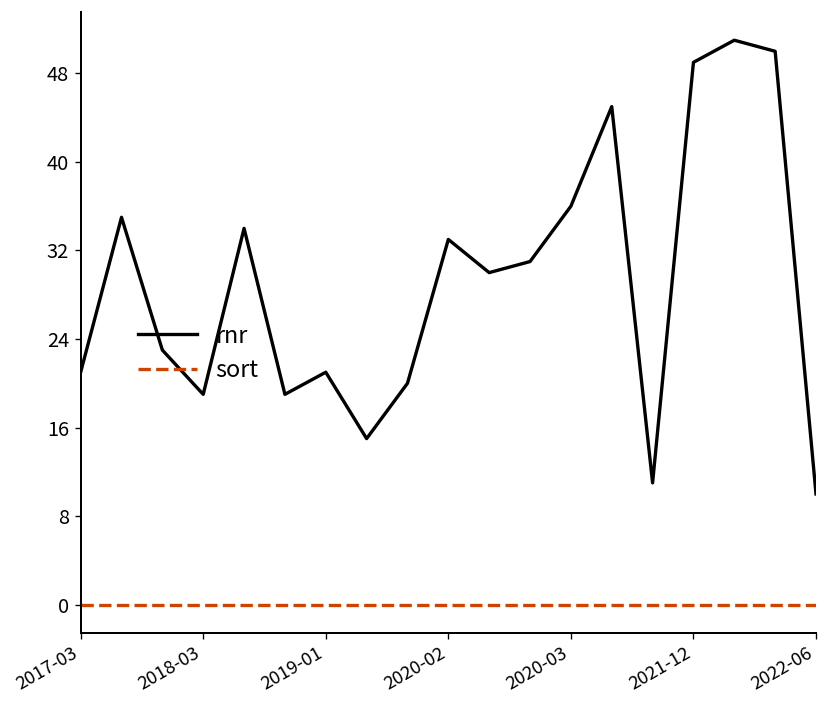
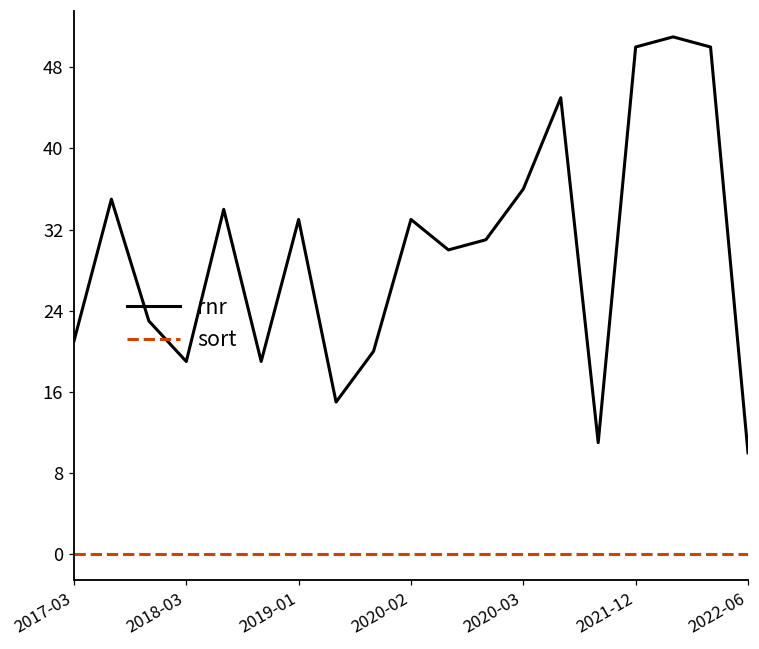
rnr, 2019-01: 21 -> 33
rnr, 2021-12: 49 -> 50
